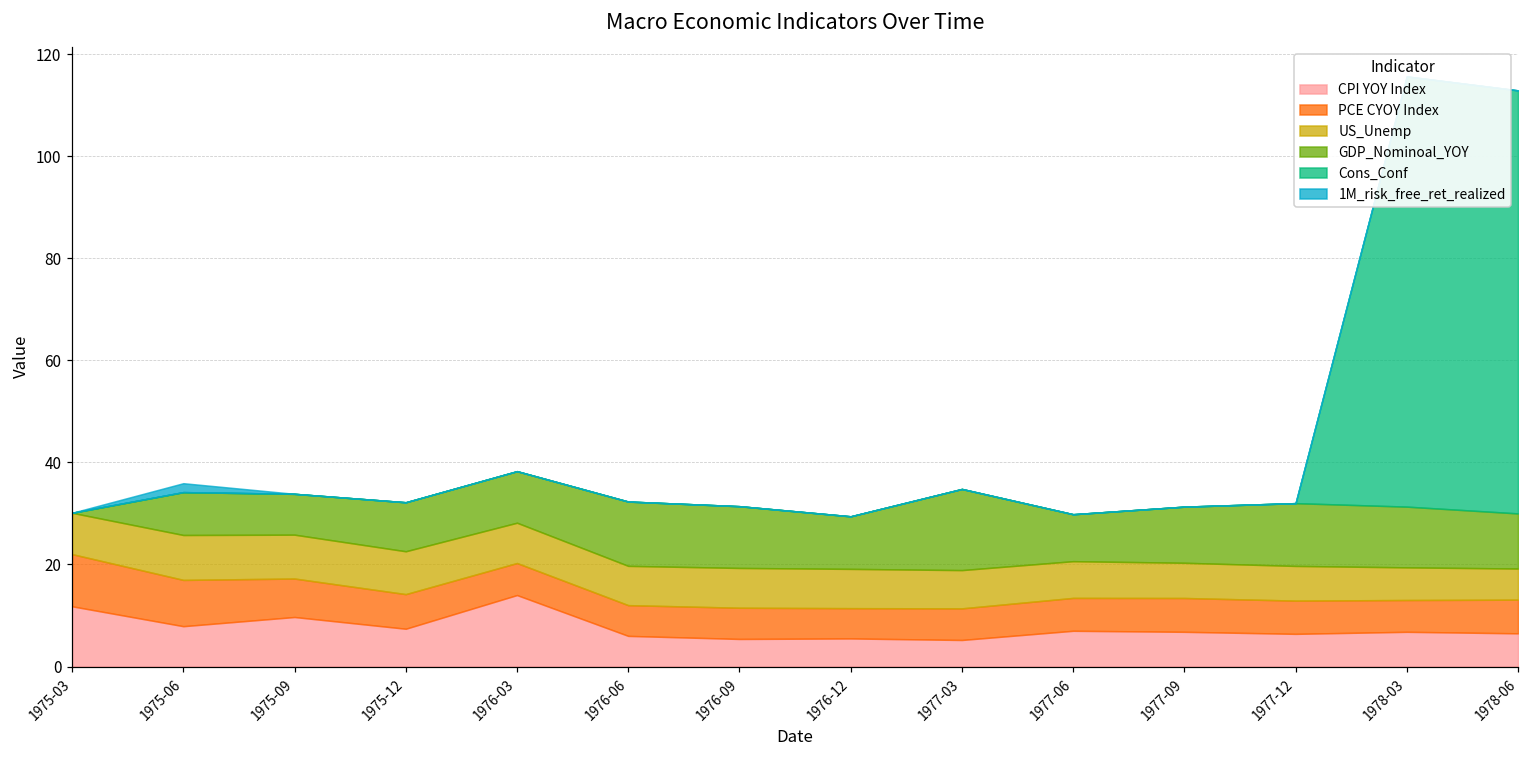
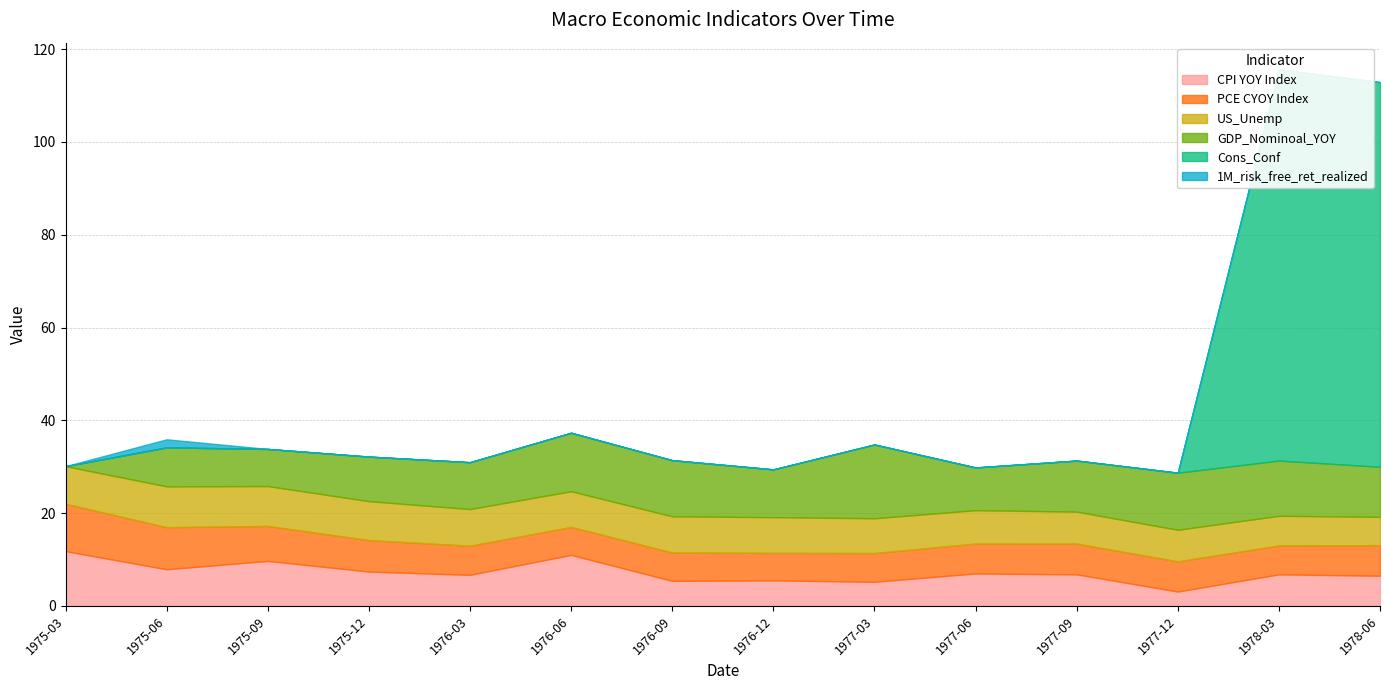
CPI YOY Index, 1976-03: 14 -> 7
CPI YOY Index, 1976-06: 6 -> 11
CPI YOY Index, 1977-12: 6 -> 3
